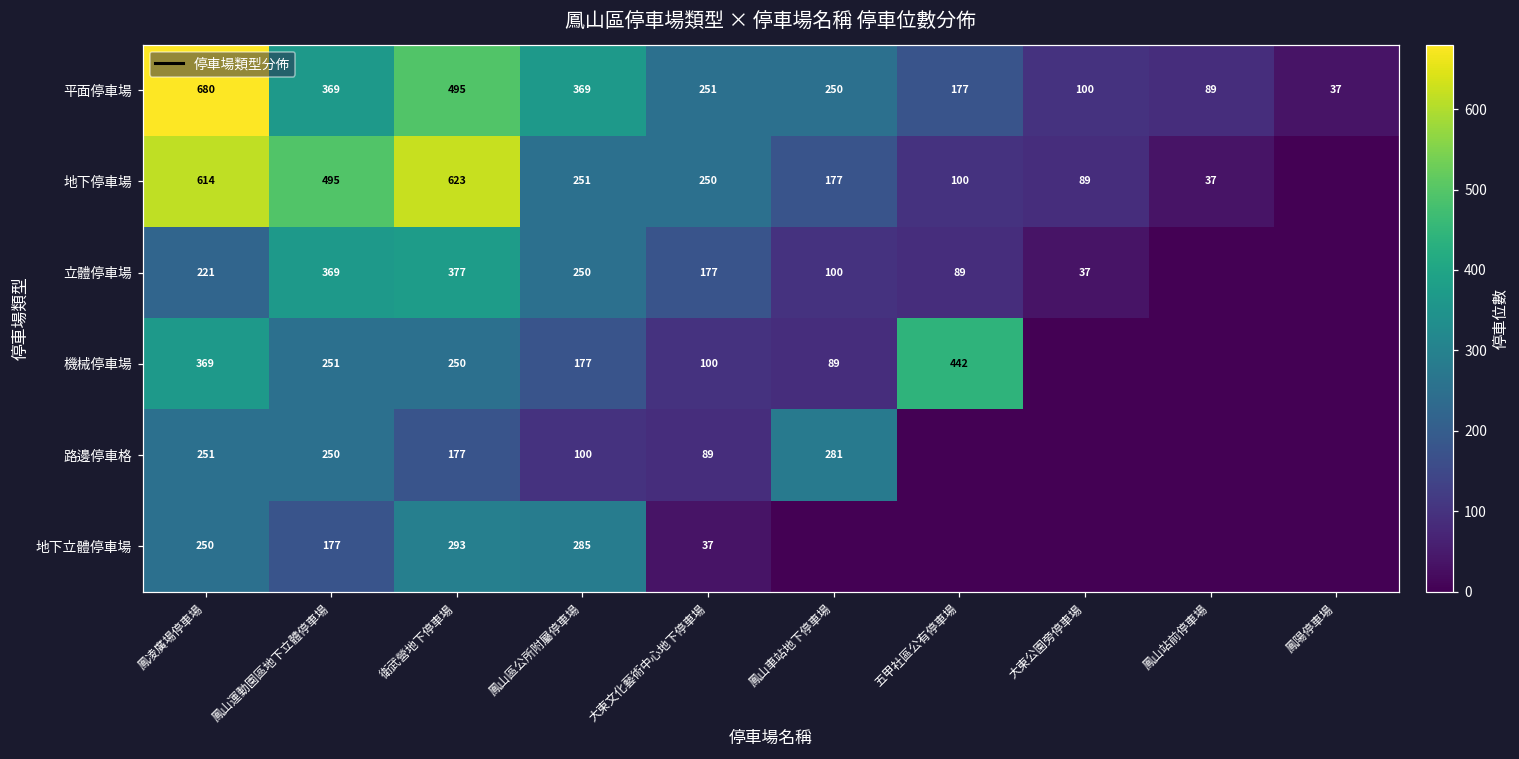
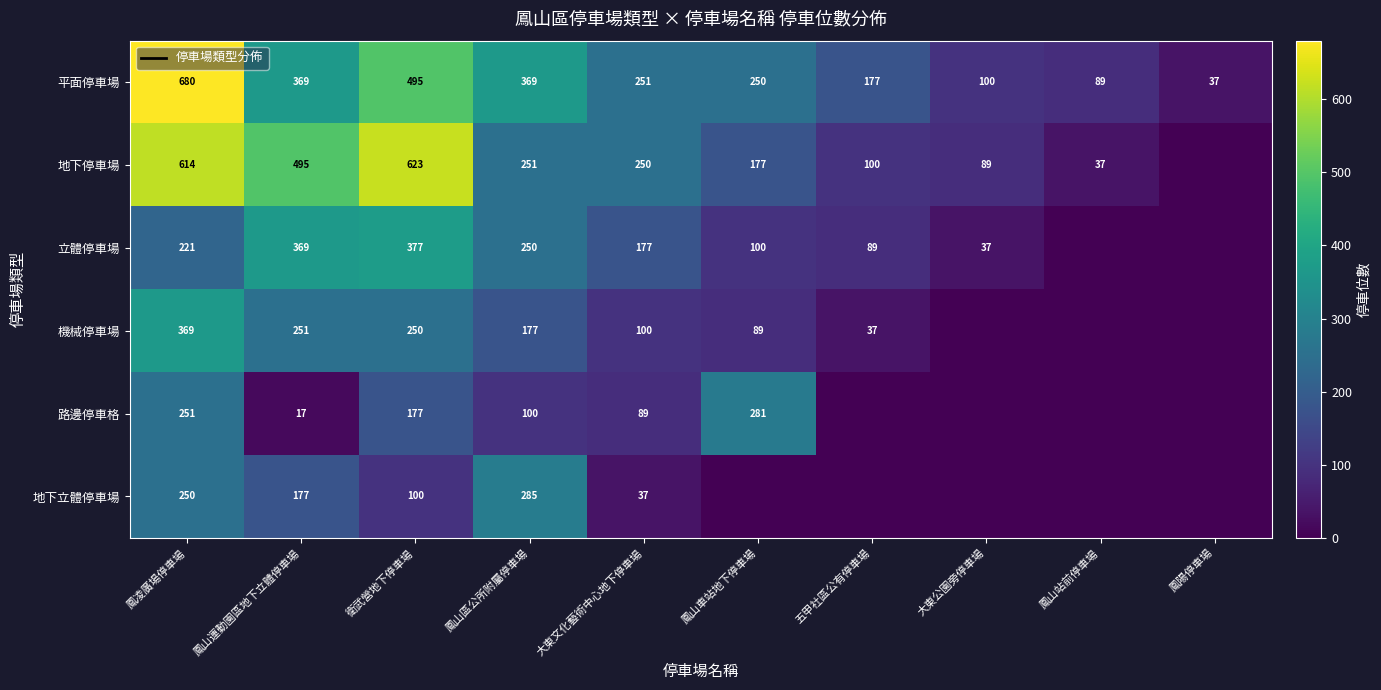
機械停車場, 五甲社區公有停車場: 442 -> 37
路邊停車格, 鳳山運動園區地下立體停車場: 250 -> 17
地下立體停車場, 衛武營地下停車場: 293 -> 100
